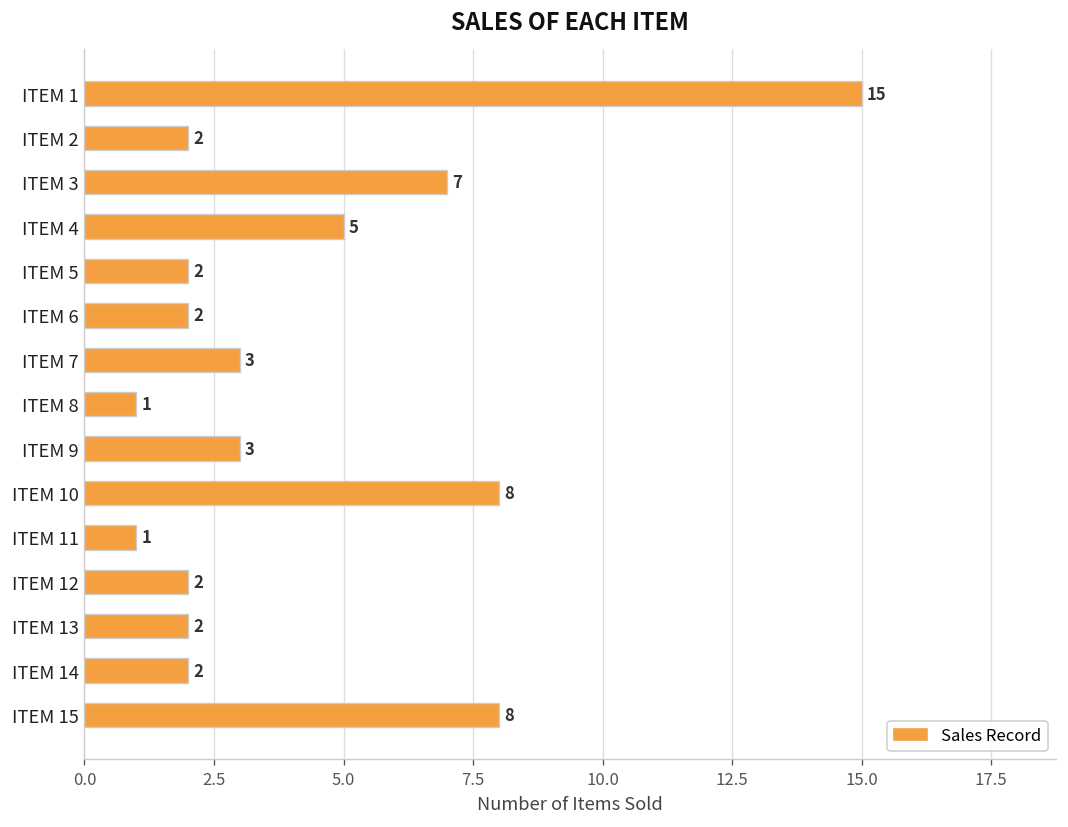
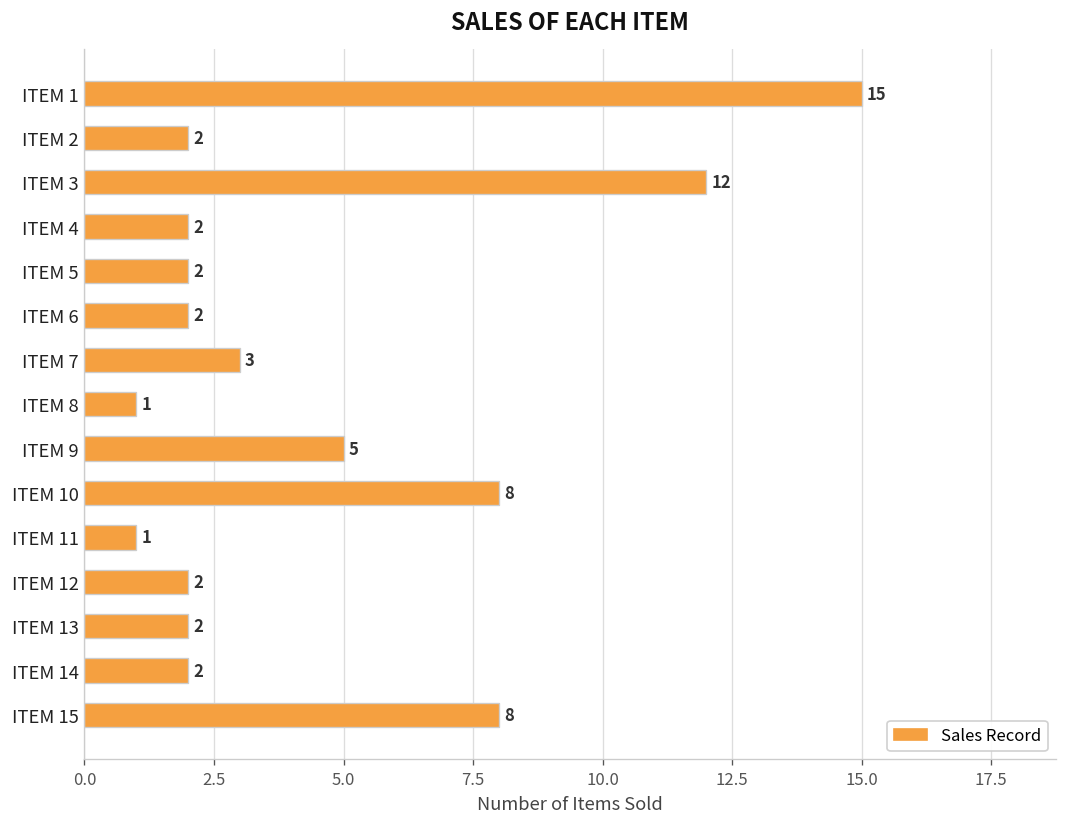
ITEM 3: 7 -> 12
ITEM 4: 5 -> 2
ITEM 9: 3 -> 5
